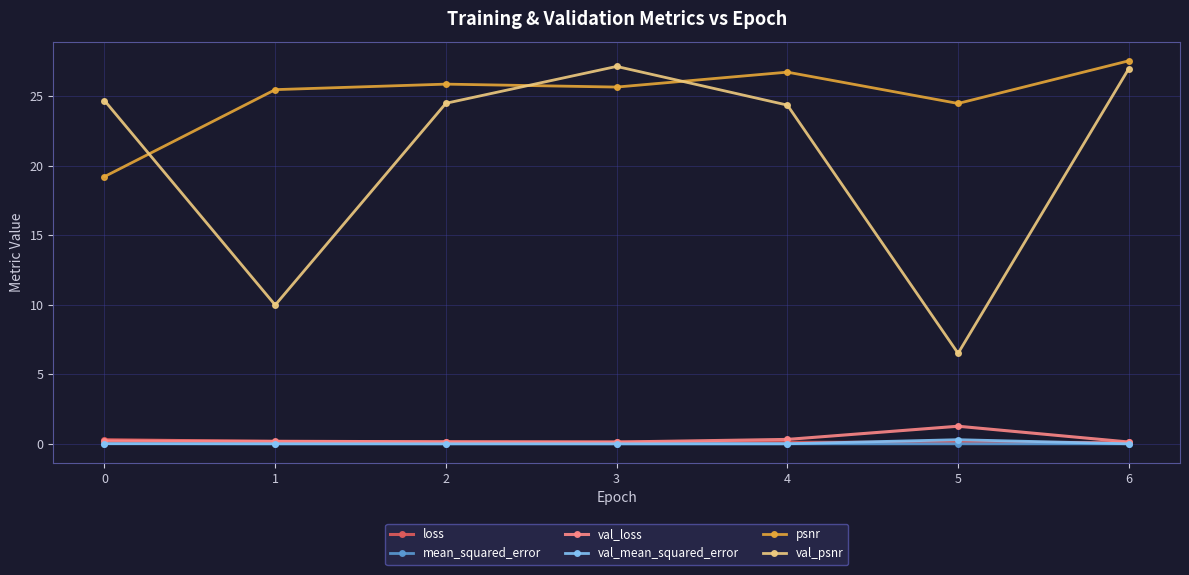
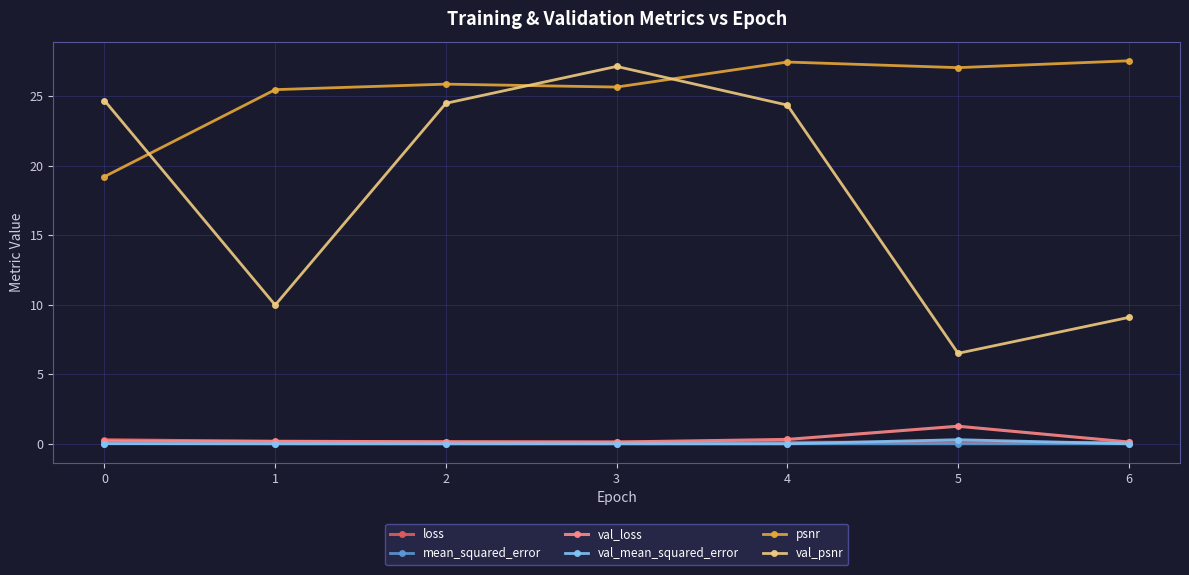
psnr, 4: 26.7 -> 27.4
psnr, 5: 24.5 -> 27.0
val_psnr, 6: 27.0 -> 9.1
